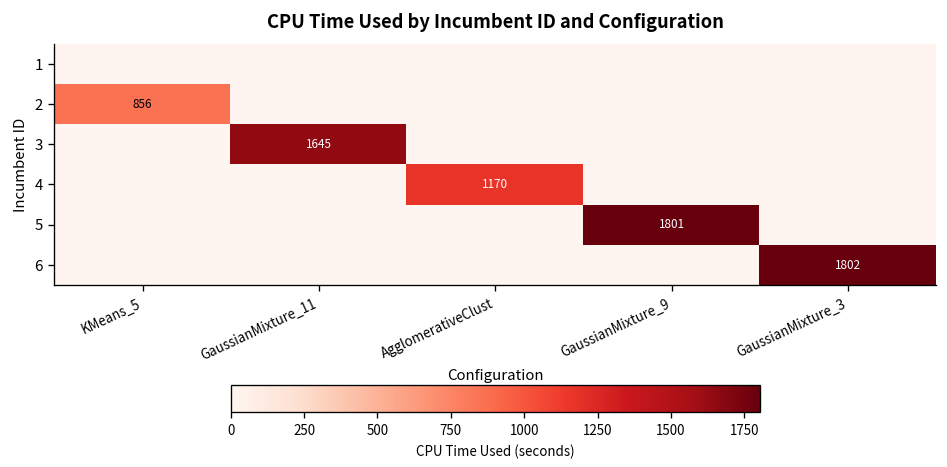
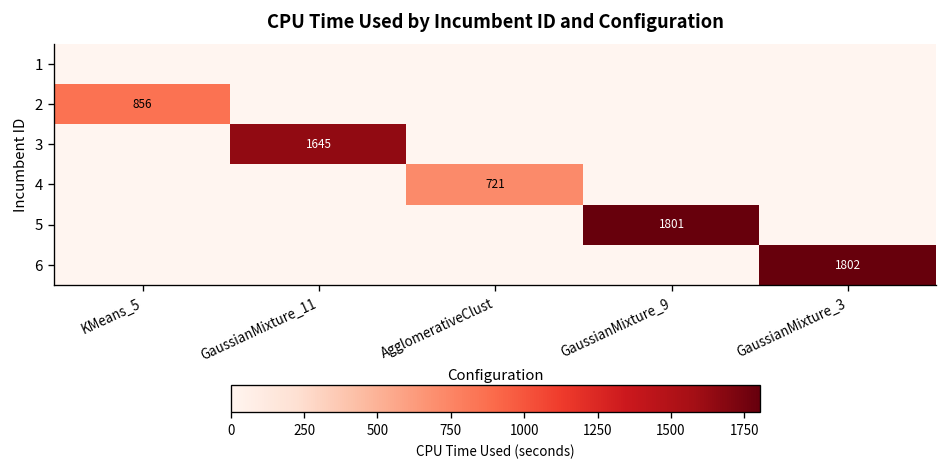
4, AgglomerativeClust: 1170 -> 721
